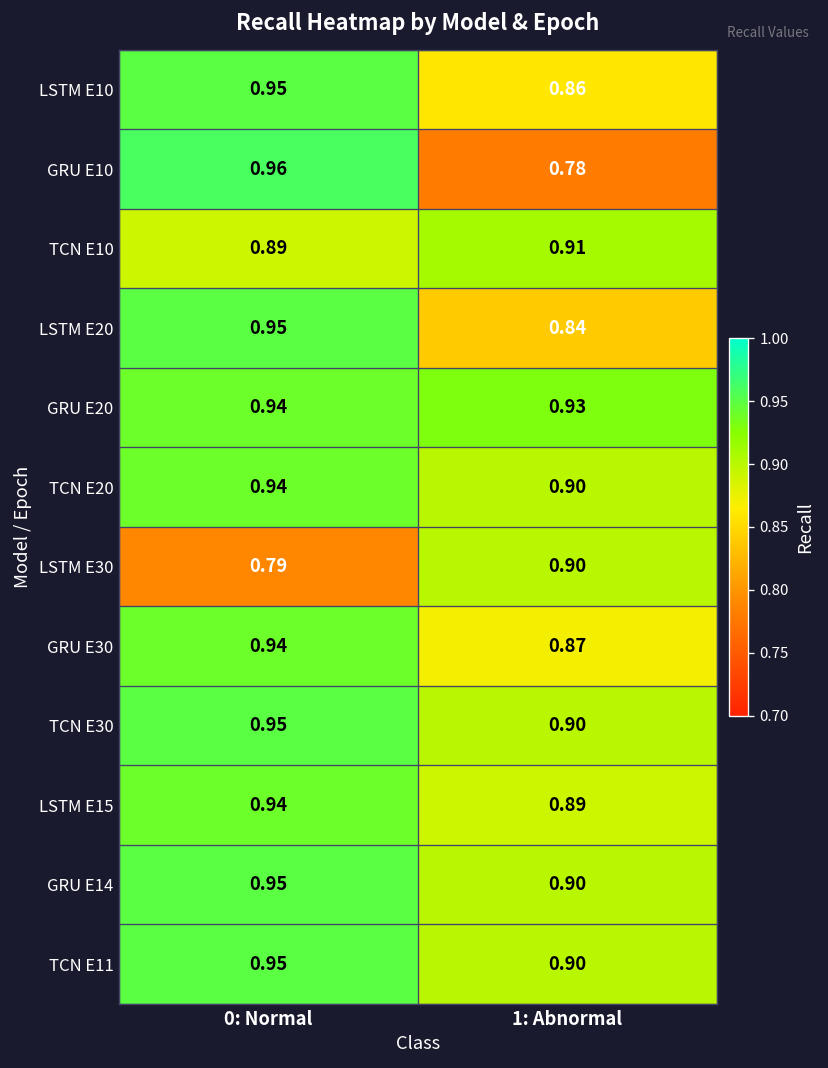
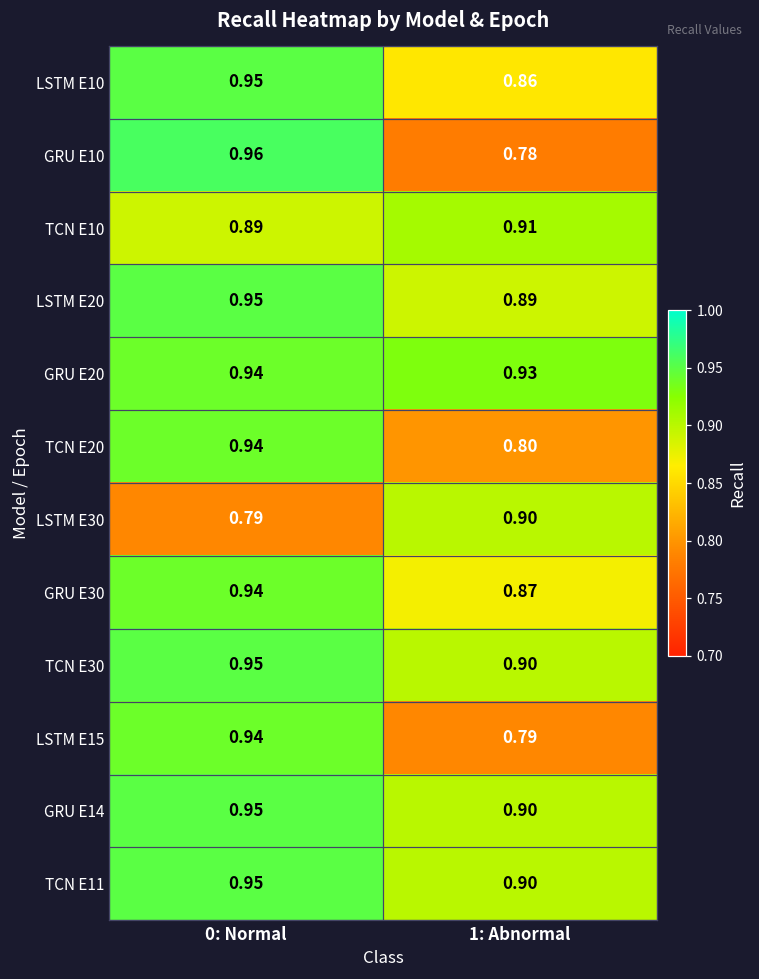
LSTM E20, 1: Abnormal: 0.84 -> 0.89
TCN E20, 1: Abnormal: 0.90 -> 0.80
LSTM E15, 1: Abnormal: 0.89 -> 0.79
